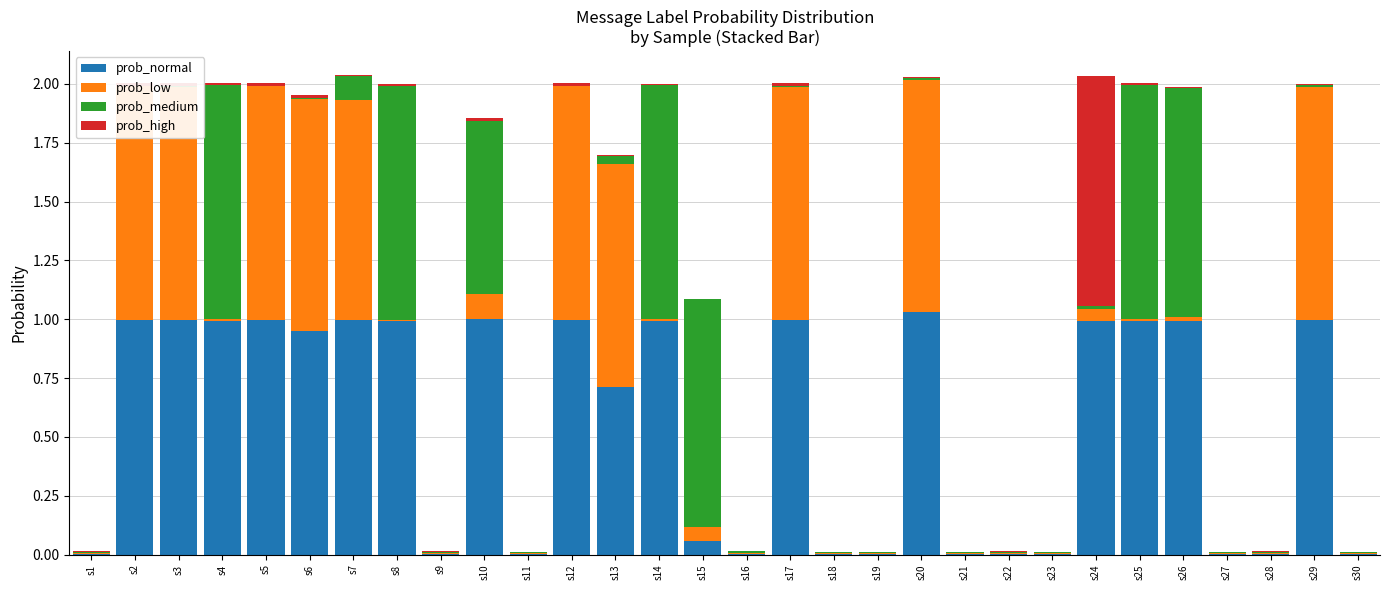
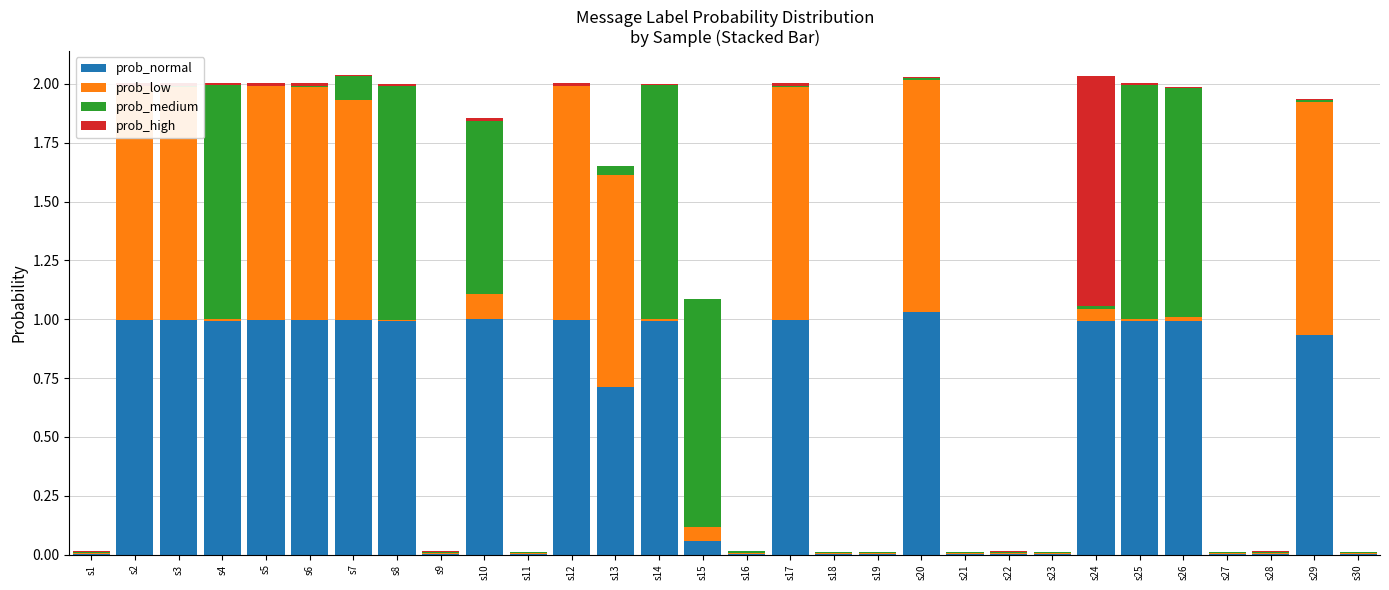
prob_normal, s6: 0.95 -> 1.00
prob_low, s13: 0.95 -> 0.90
prob_normal, s29: 1.00 -> 0.93
